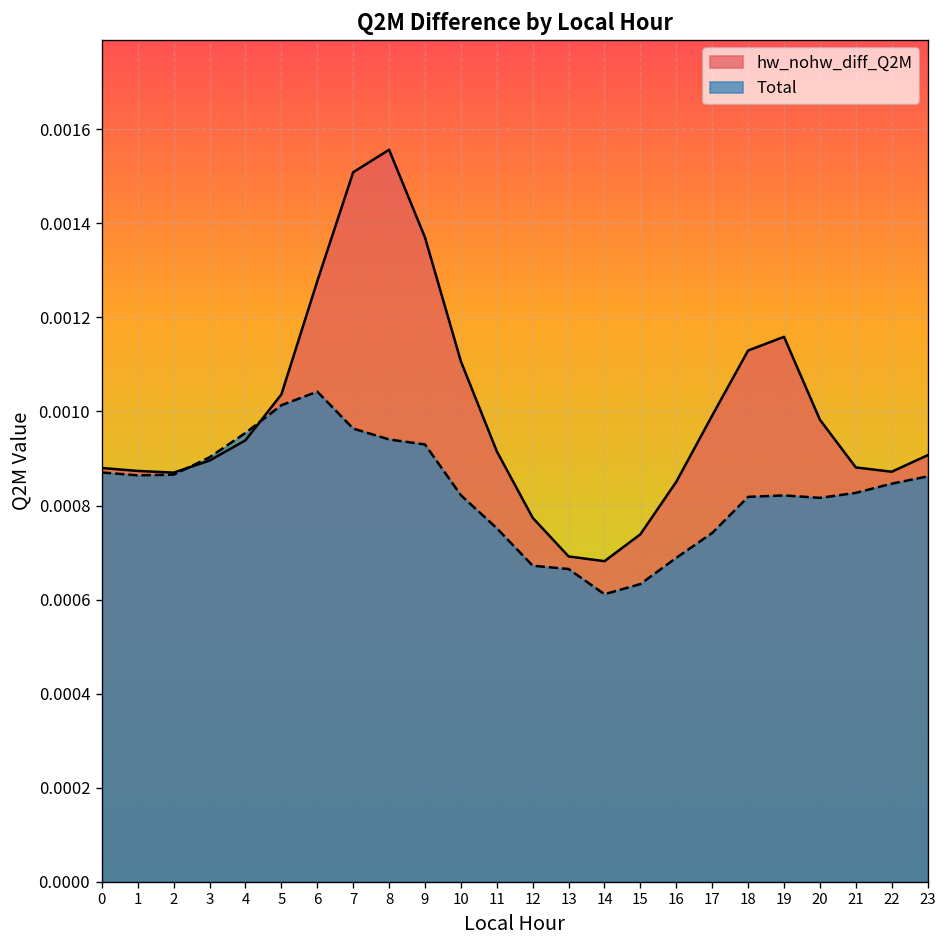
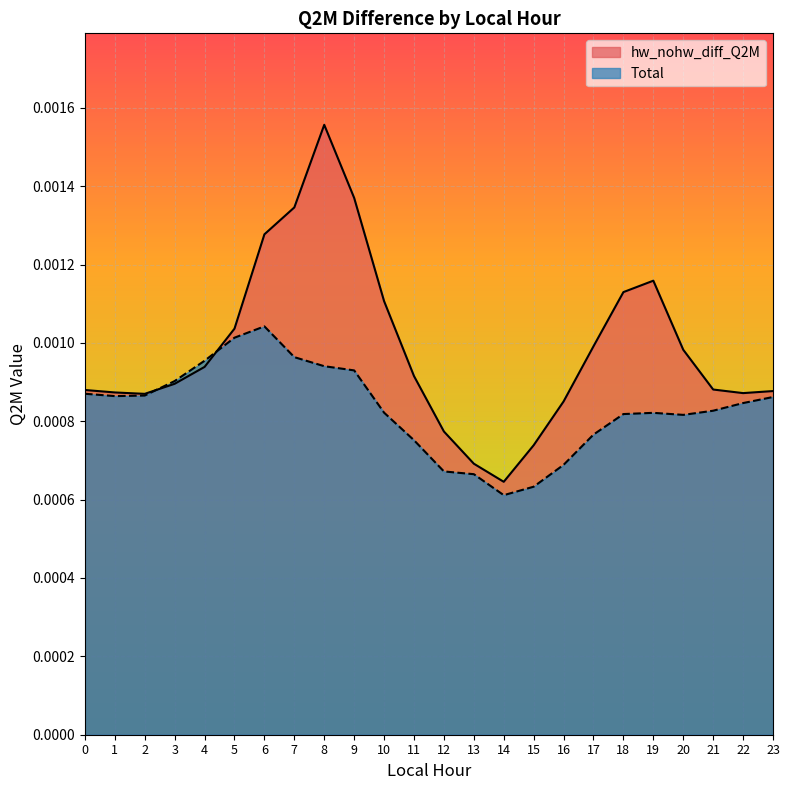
hw_nohw_diff_Q2M, 7: 0.00151 -> 0.00135
hw_nohw_diff_Q2M, 14: 0.00068 -> 0.00065
Total, 17: 0.00074 -> 0.00077
hw_nohw_diff_Q2M, 23: 0.00091 -> 0.00088
